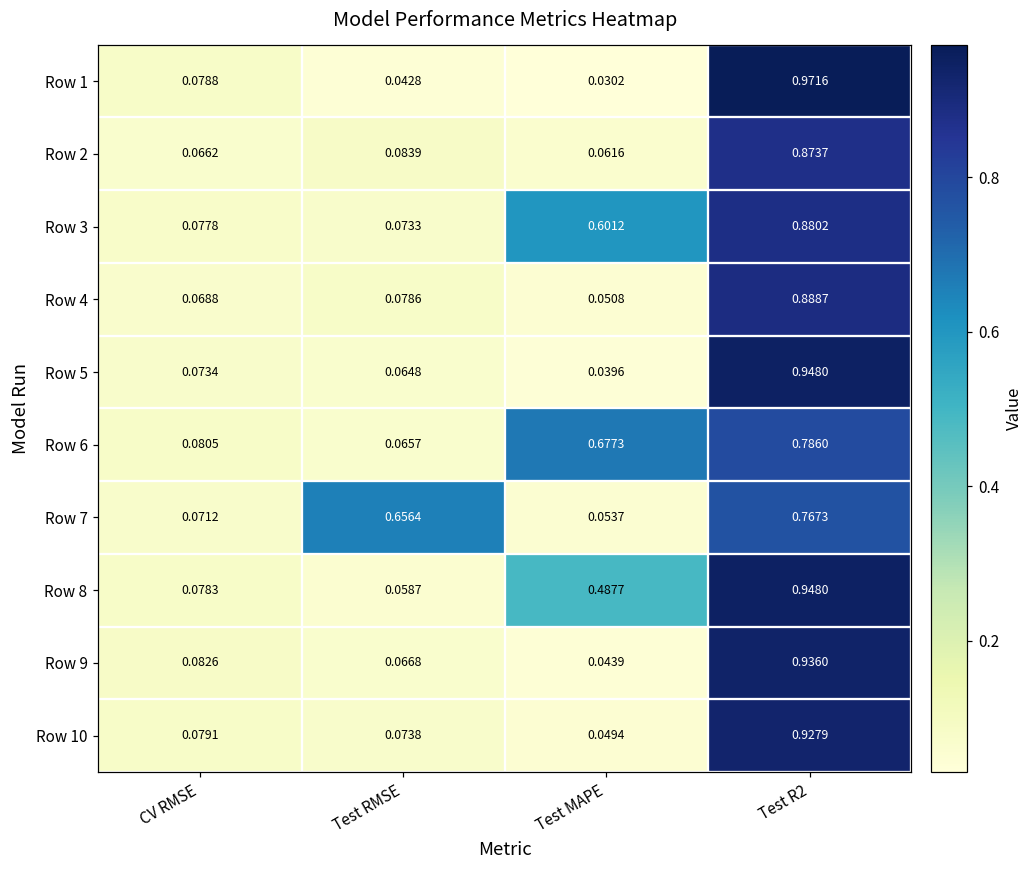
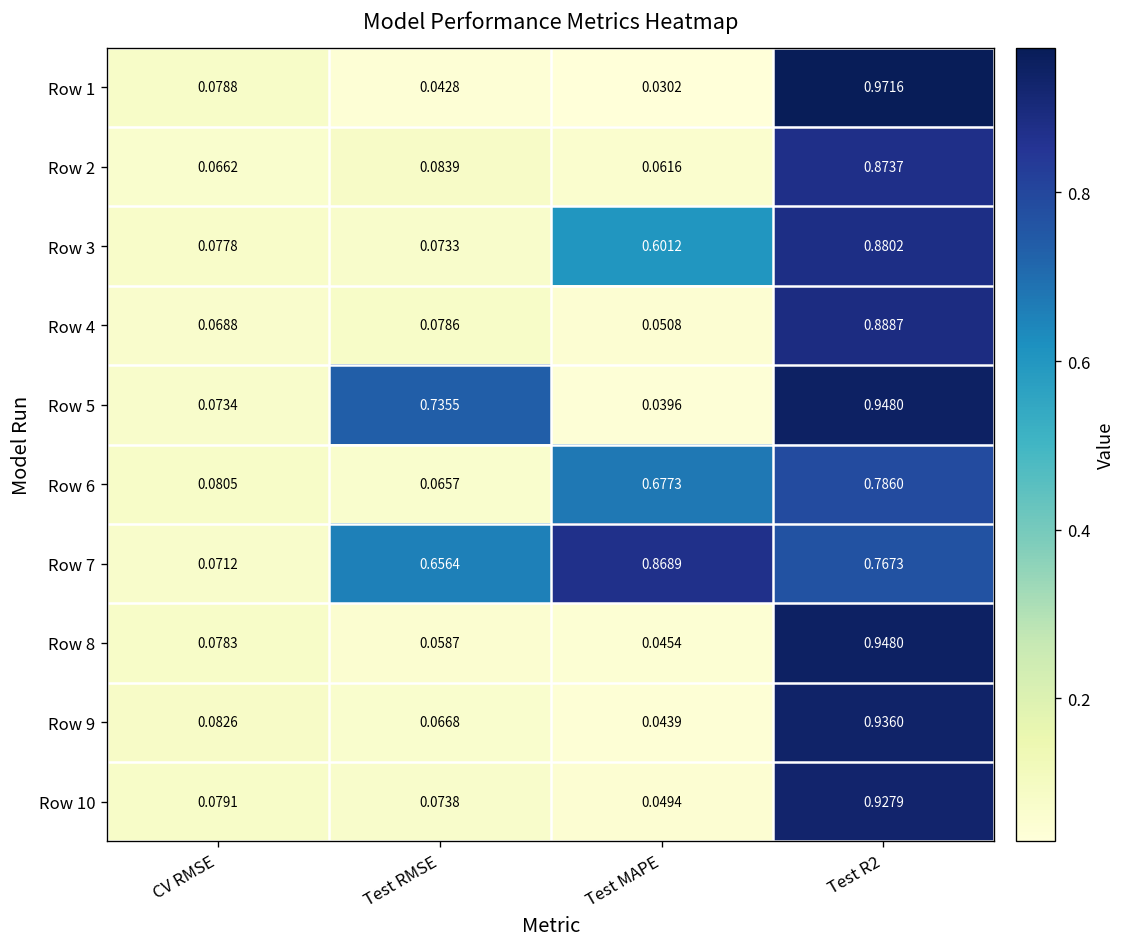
Row 5, Test RMSE: 0.0648 -> 0.7355
Row 7, Test MAPE: 0.0537 -> 0.8689
Row 8, Test MAPE: 0.4877 -> 0.0454
